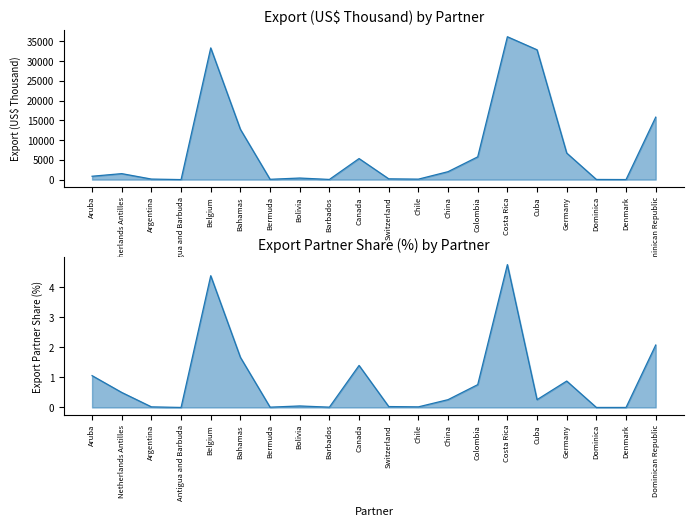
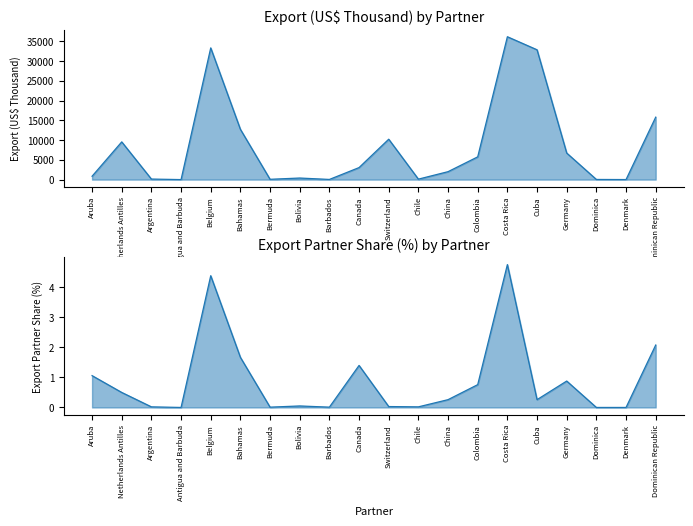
Export (US$ Thousand) by Partner, Netherlands Antilles: 2000 -> 10000
Export (US$ Thousand) by Partner, Canada: 5000 -> 3000
Export (US$ Thousand) by Partner, Switzerland: 0 -> 10000
